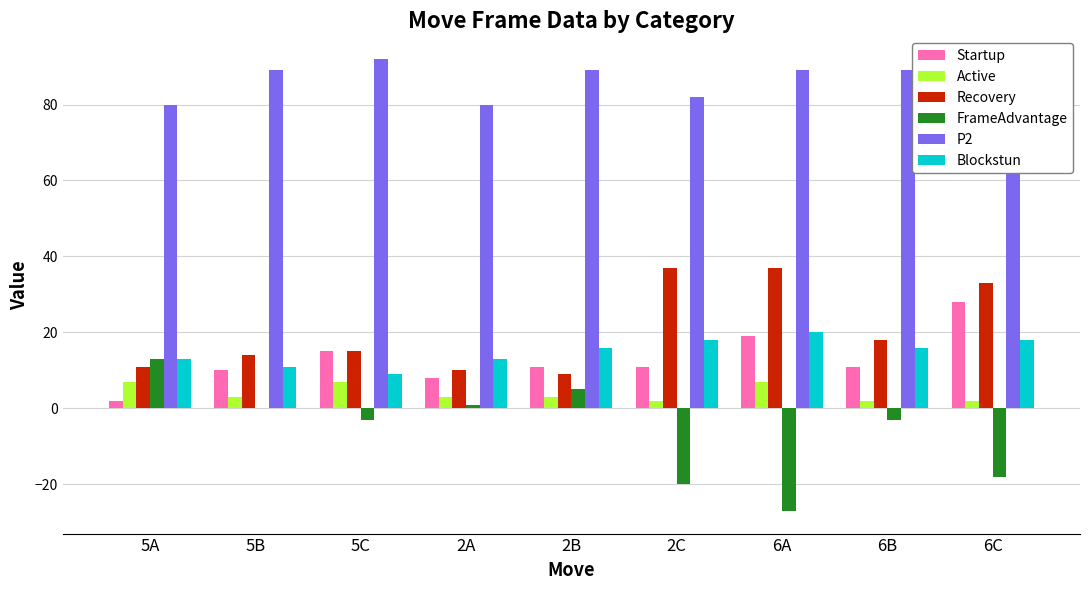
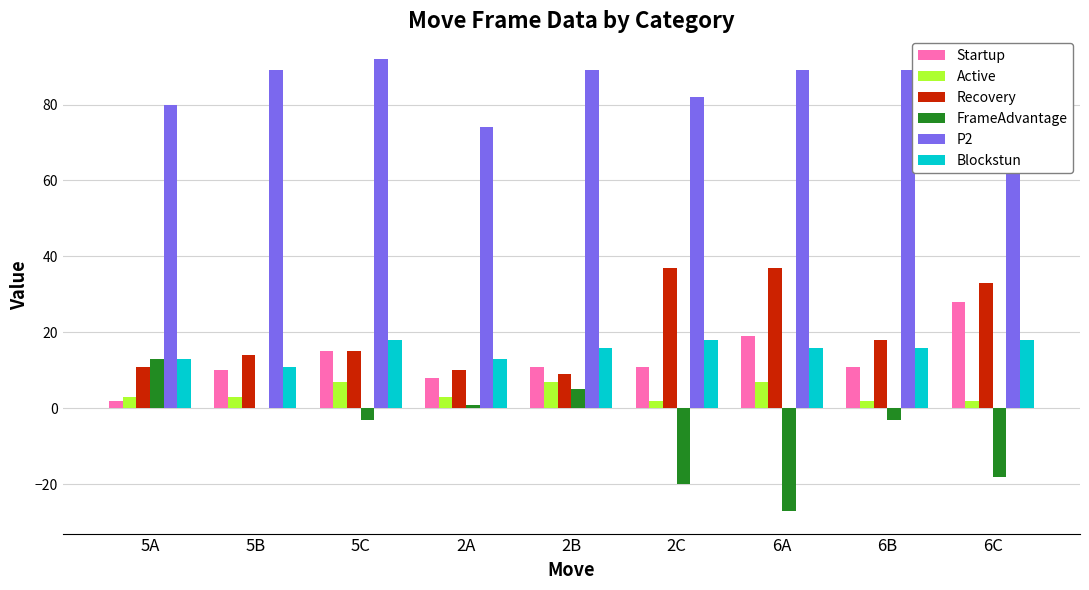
Active, 5A: 7 -> 3
Blockstun, 5C: 9 -> 18
P2, 2A: 80 -> 74
Active, 2B: 3 -> 7
Blockstun, 6A: 20 -> 16
